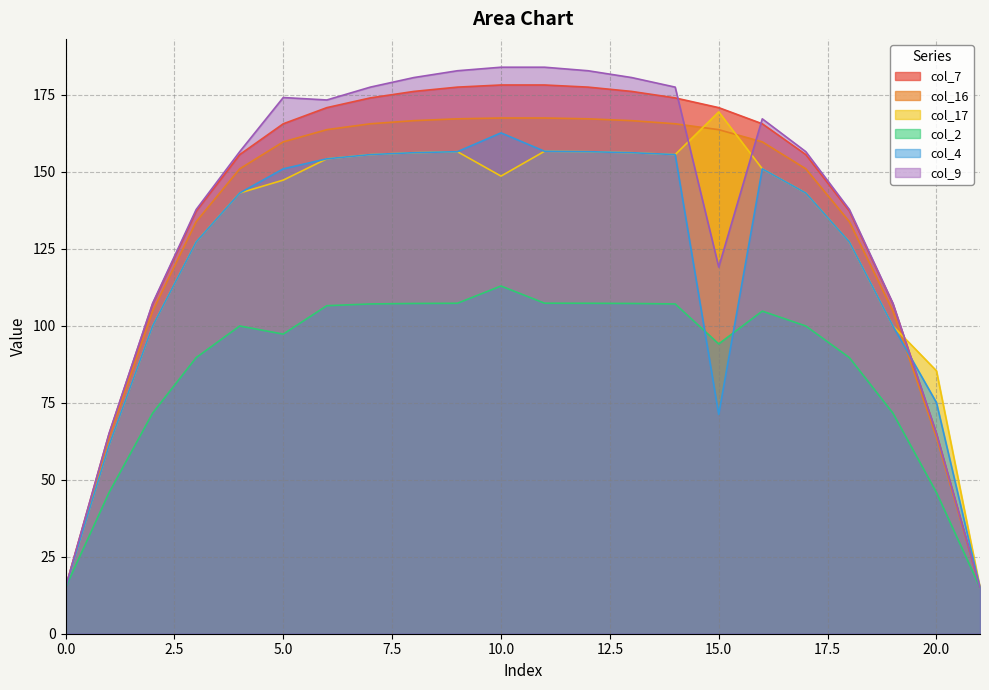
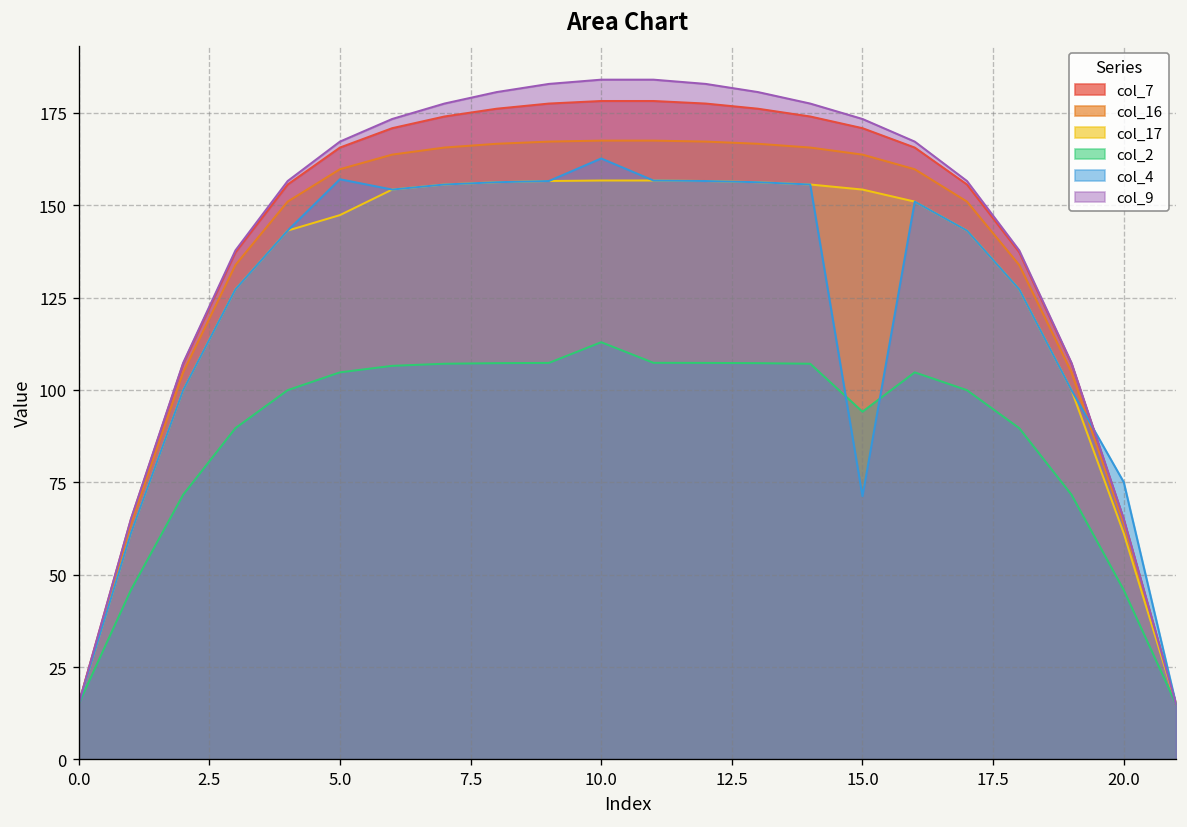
col_2, 5.0: 97 -> 105
col_4, 5.0: 151 -> 157
col_9, 5.0: 174 -> 167
col_17, 10.0: 149 -> 157
col_17, 15.0: 169 -> 154
col_9, 15.0: 119 -> 173
col_17, 20.0: 85 -> 61
